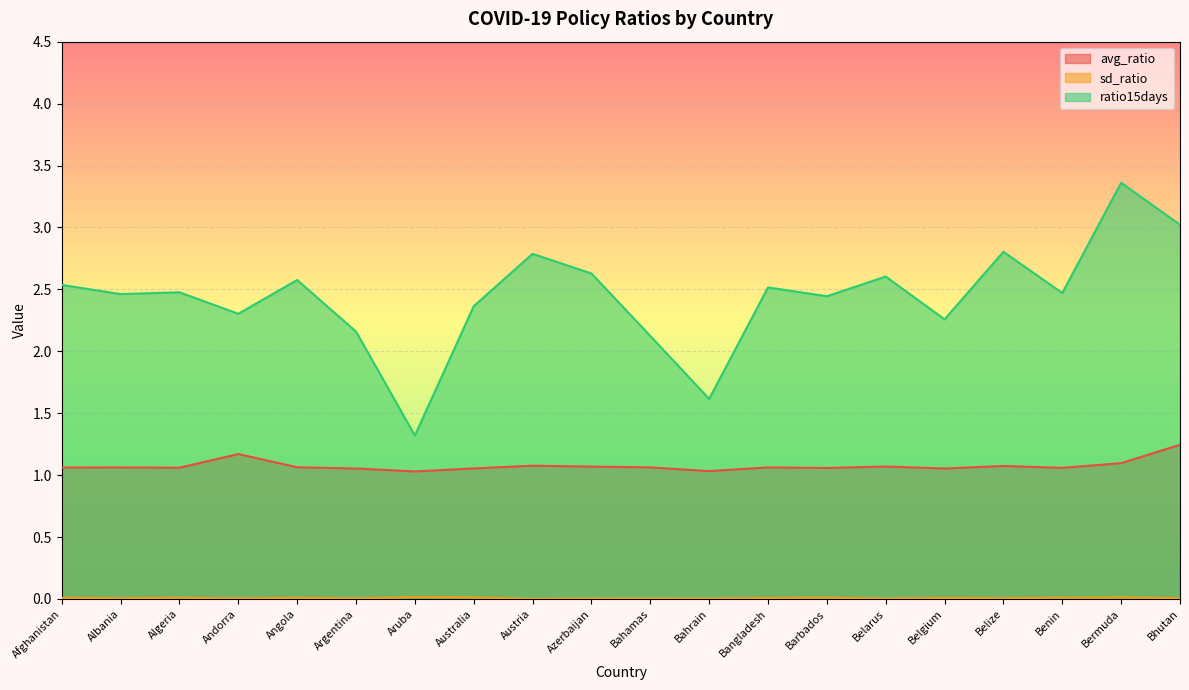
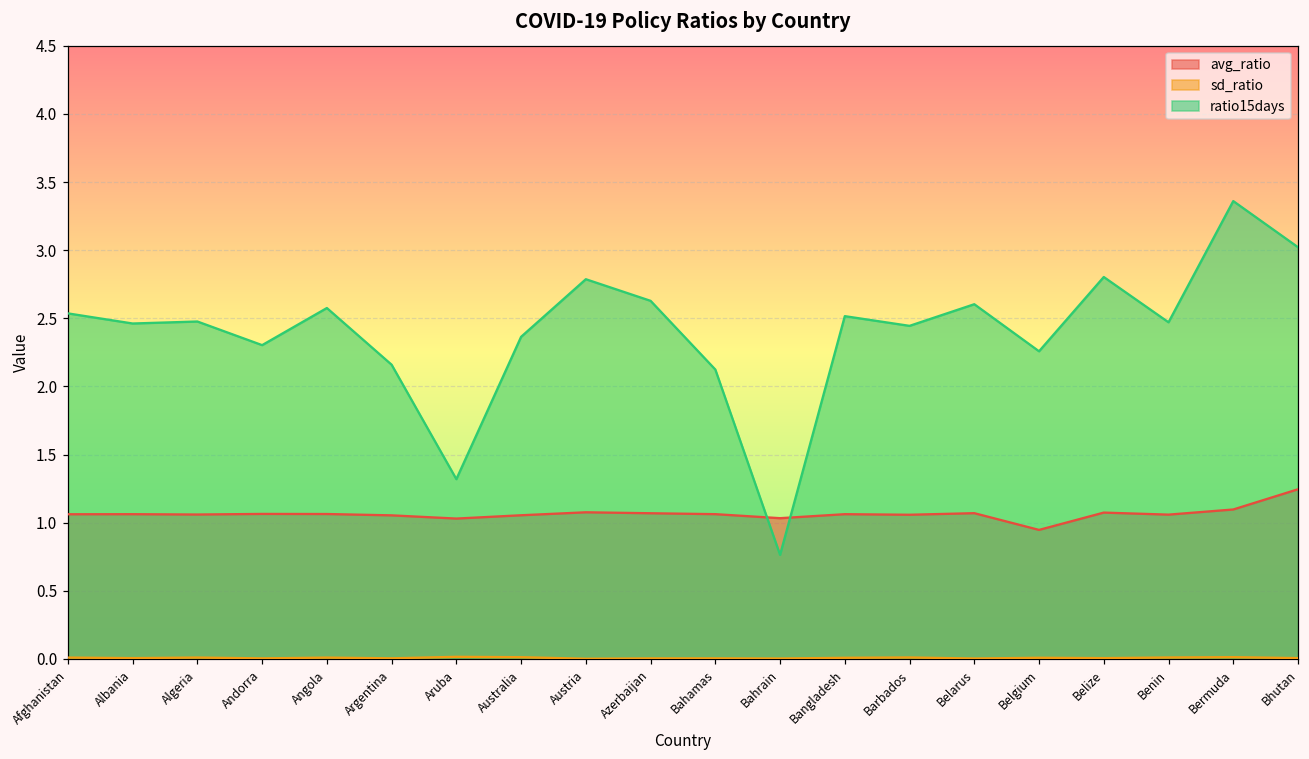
avg_ratio, Andorra: 1.17 -> 1.06
ratio15days, Bahrain: 1.62 -> 0.76
avg_ratio, Belgium: 1.05 -> 0.95
